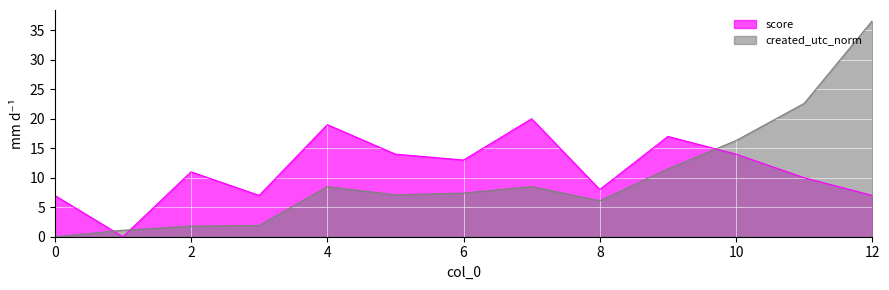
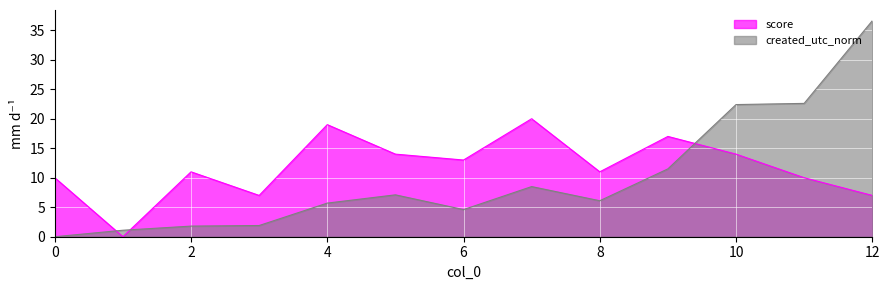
score, 0: 7 -> 10
created_utc_norm, 4: 9 -> 6
created_utc_norm, 6: 7 -> 5
score, 8: 8 -> 11
created_utc_norm, 10: 16 -> 22
